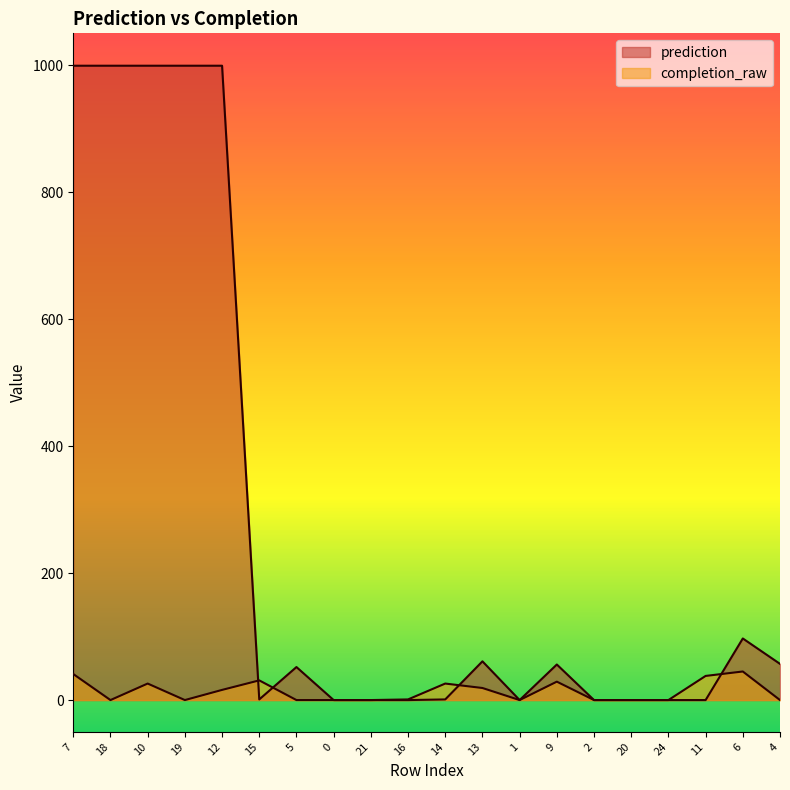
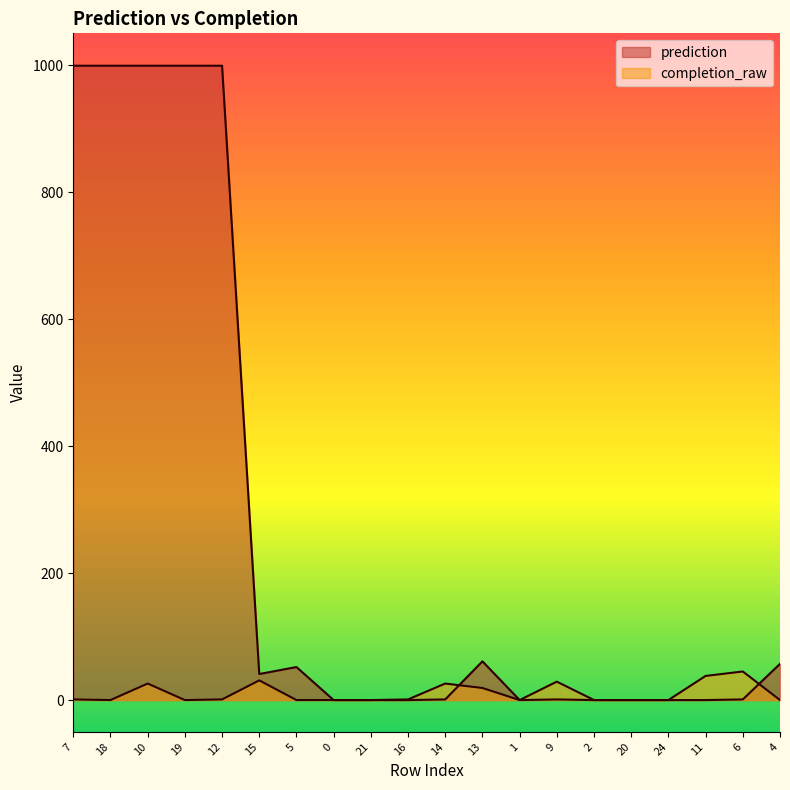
completion_raw, 7: 40 -> 0
completion_raw, 12: 20 -> 0
prediction, 15: 0 -> 40
prediction, 9: 60 -> 0
prediction, 6: 100 -> 0
